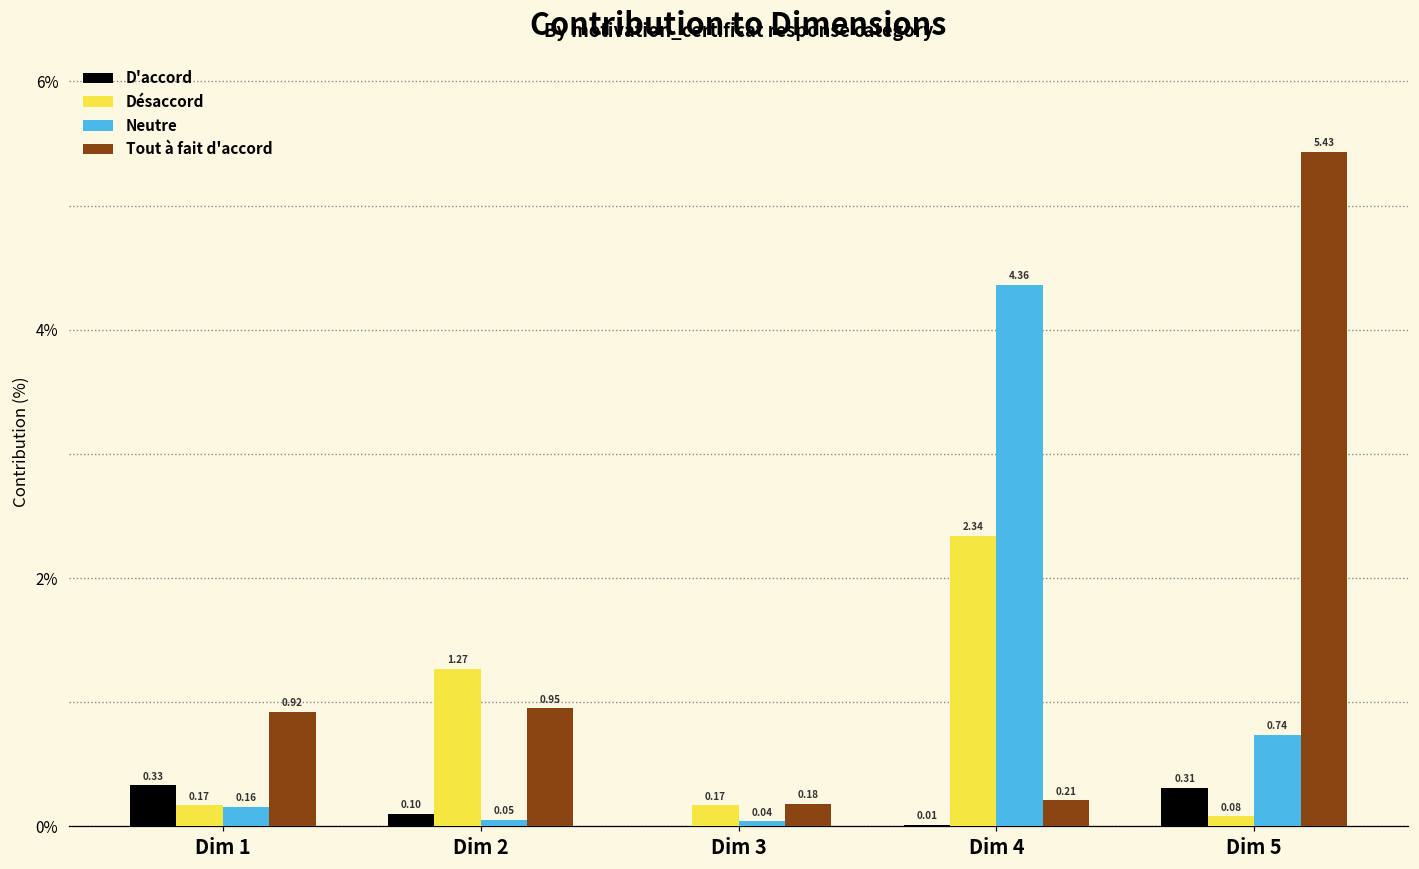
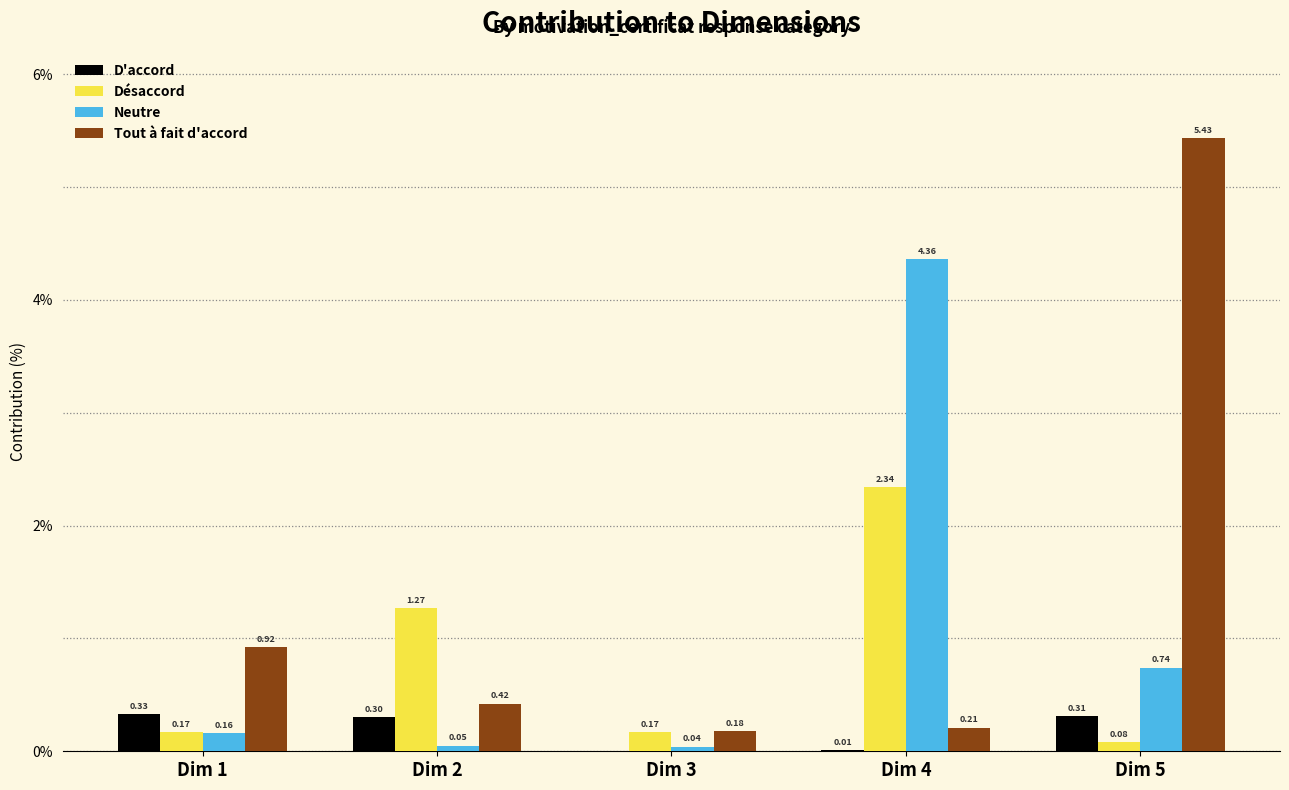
D'accord, Dim 2: 0.10 -> 0.30
Tout à fait d'accord, Dim 2: 0.95 -> 0.42
